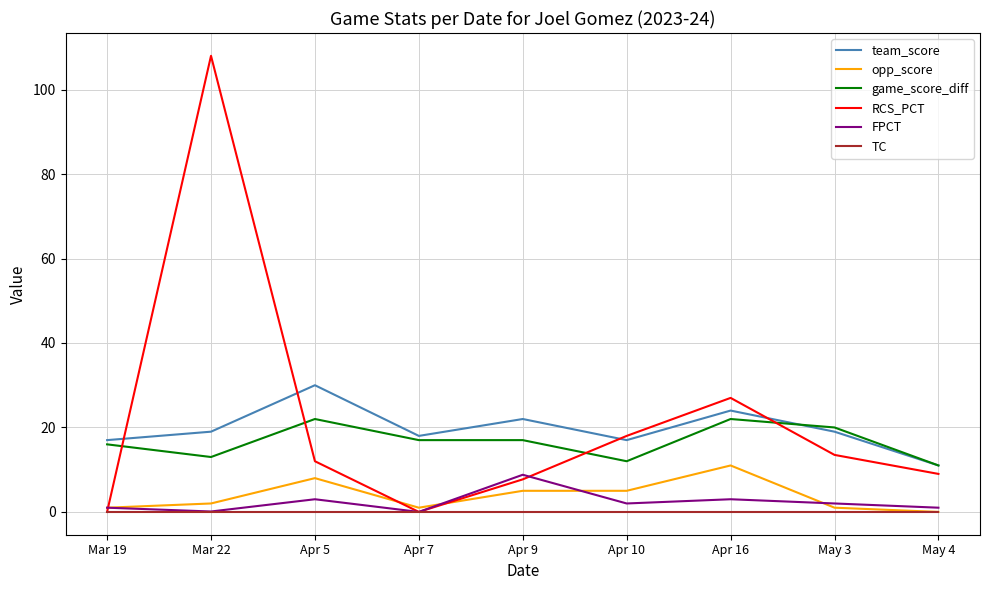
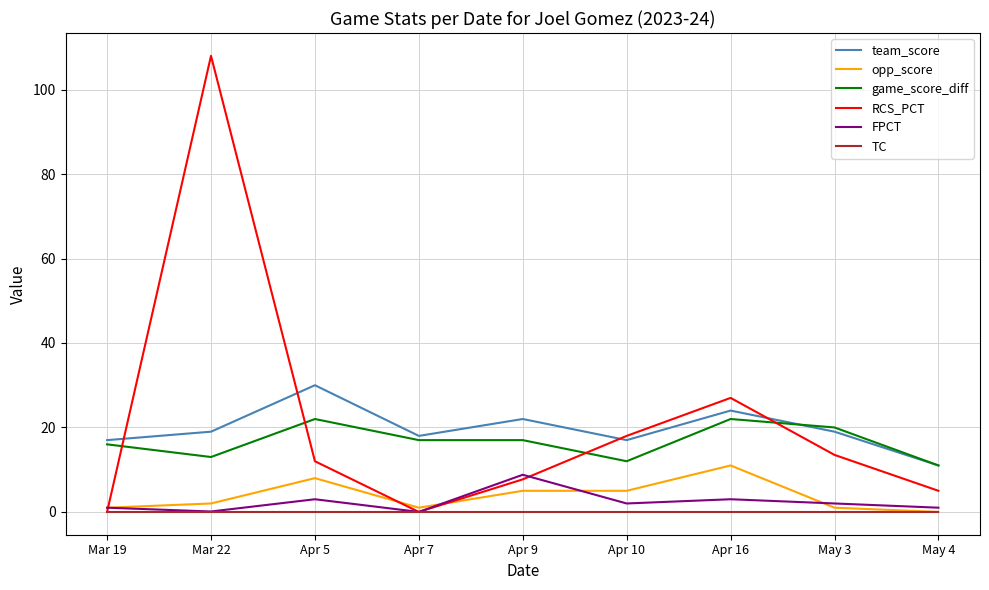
RCS_PCT, May 4: 9 -> 5
